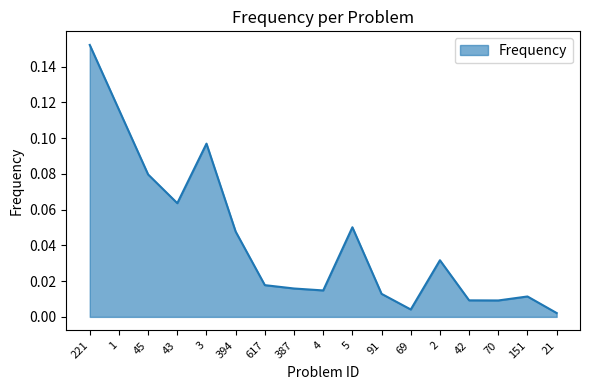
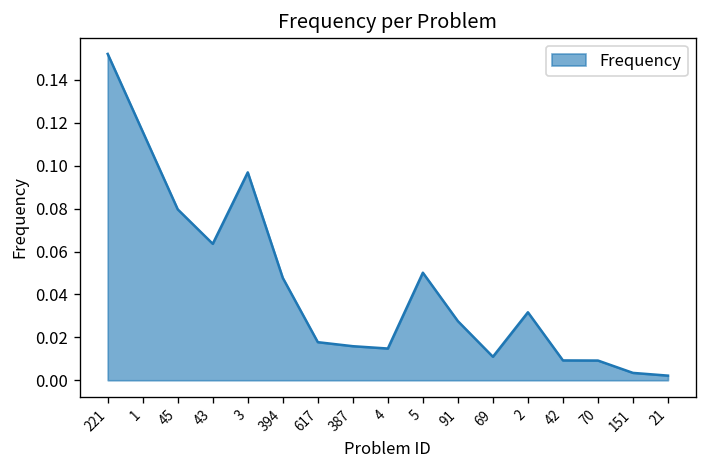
91: 0.013 -> 0.028
69: 0.004 -> 0.011
151: 0.011 -> 0.003
